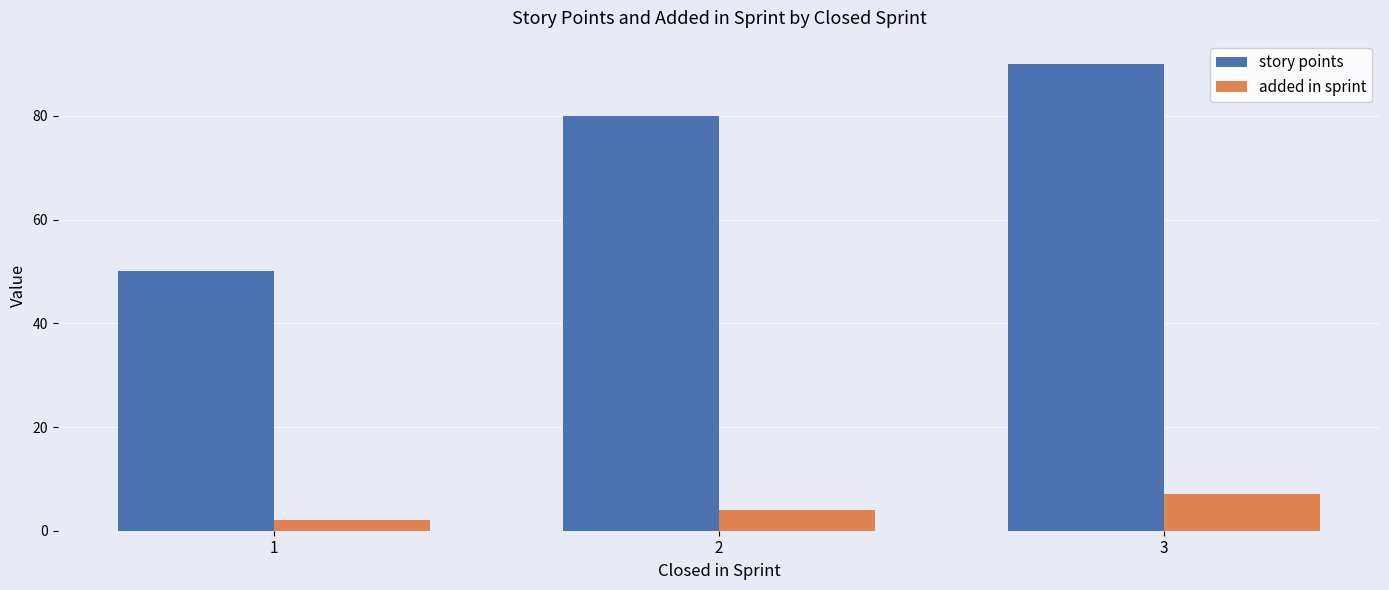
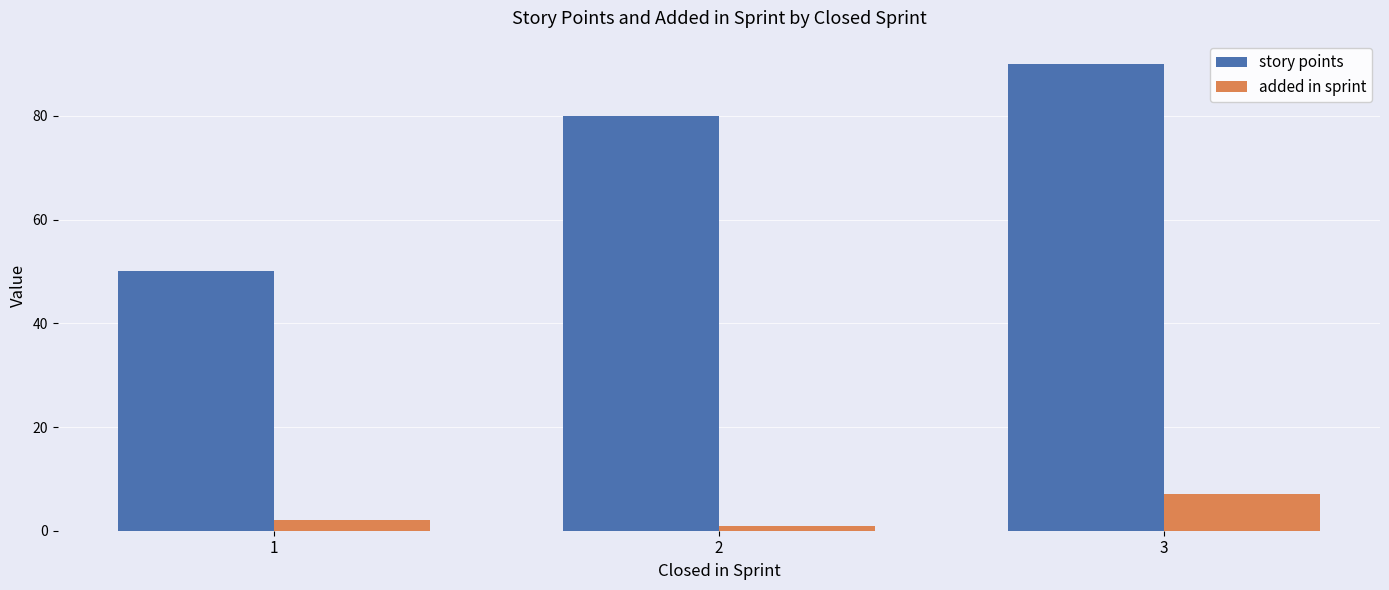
added in sprint, 2: 4 -> 1
